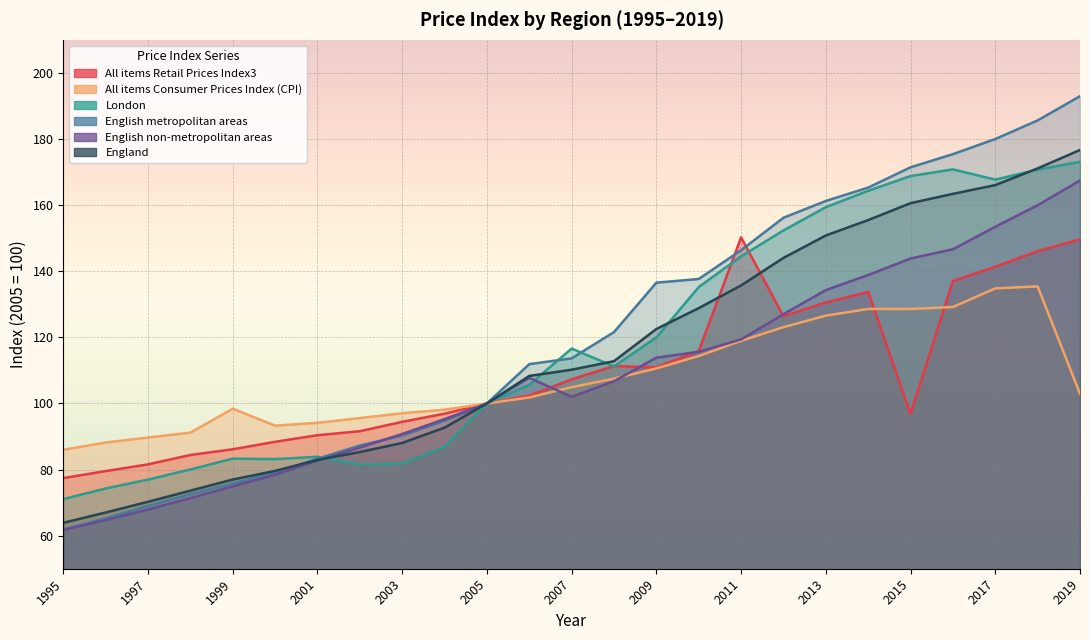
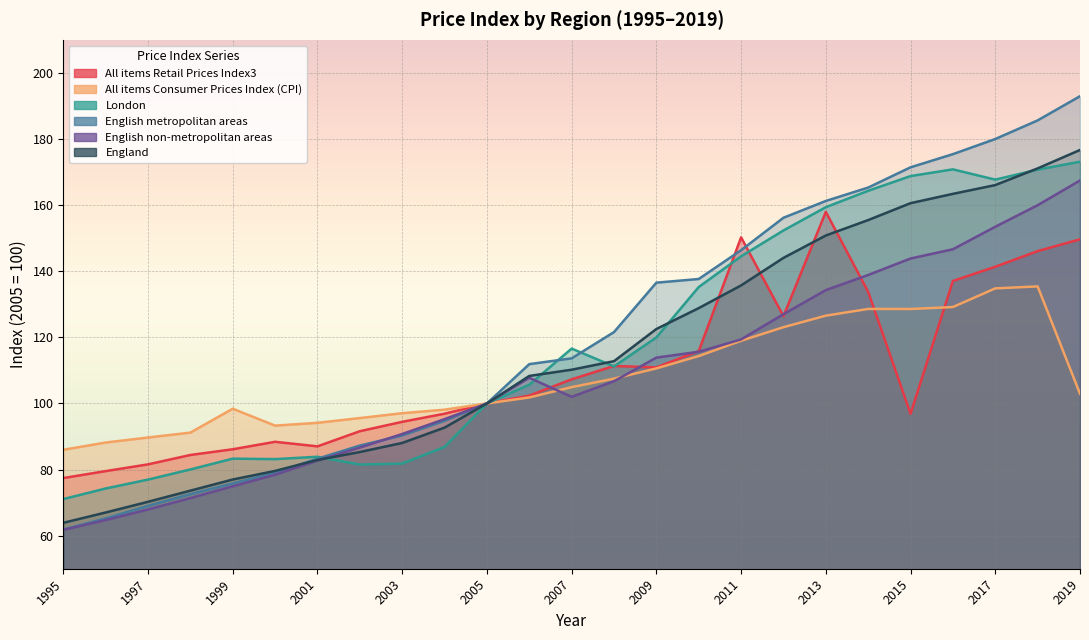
All items Retail Prices Index3, 2001: 90 -> 87
All items Retail Prices Index3, 2013: 131 -> 158
